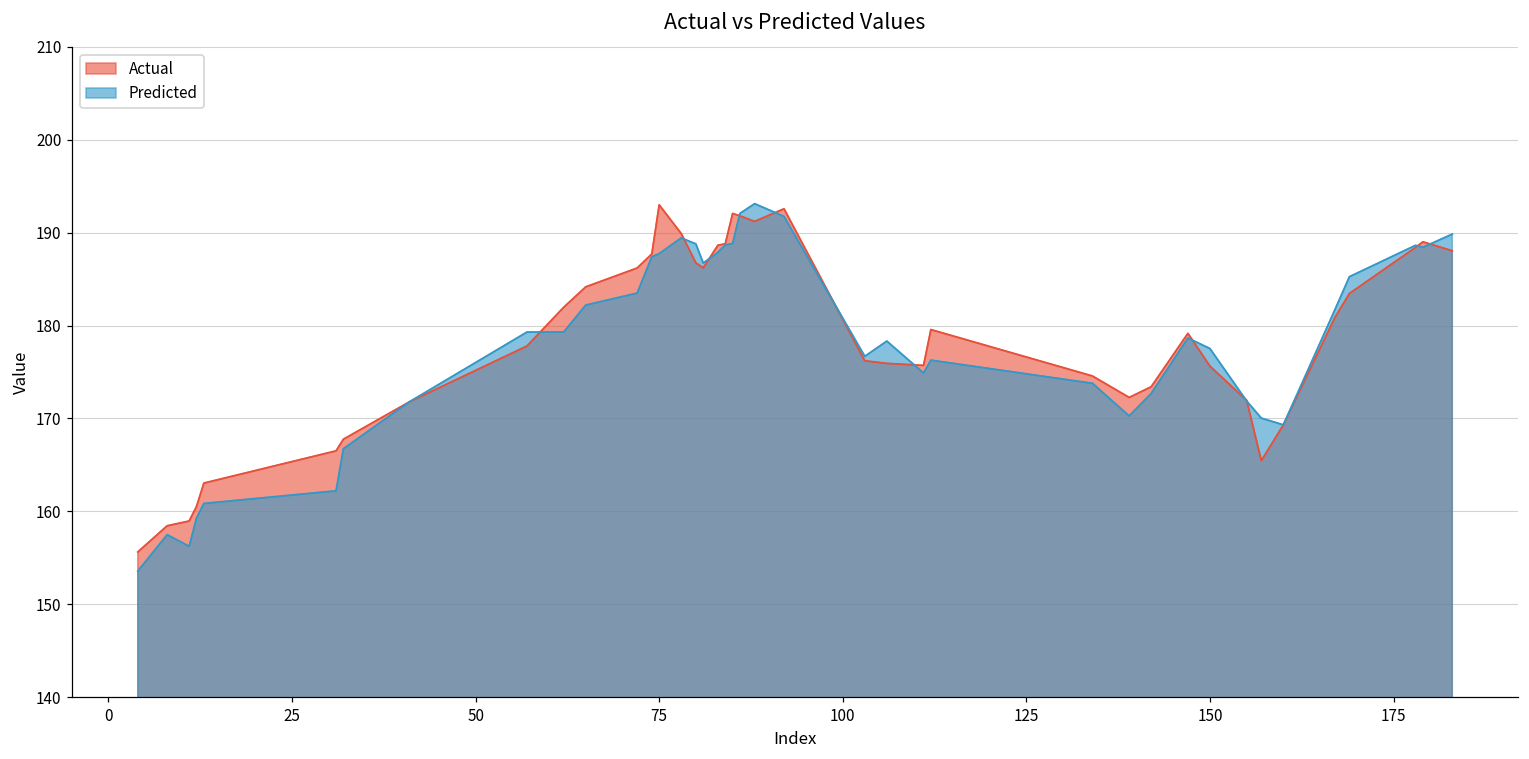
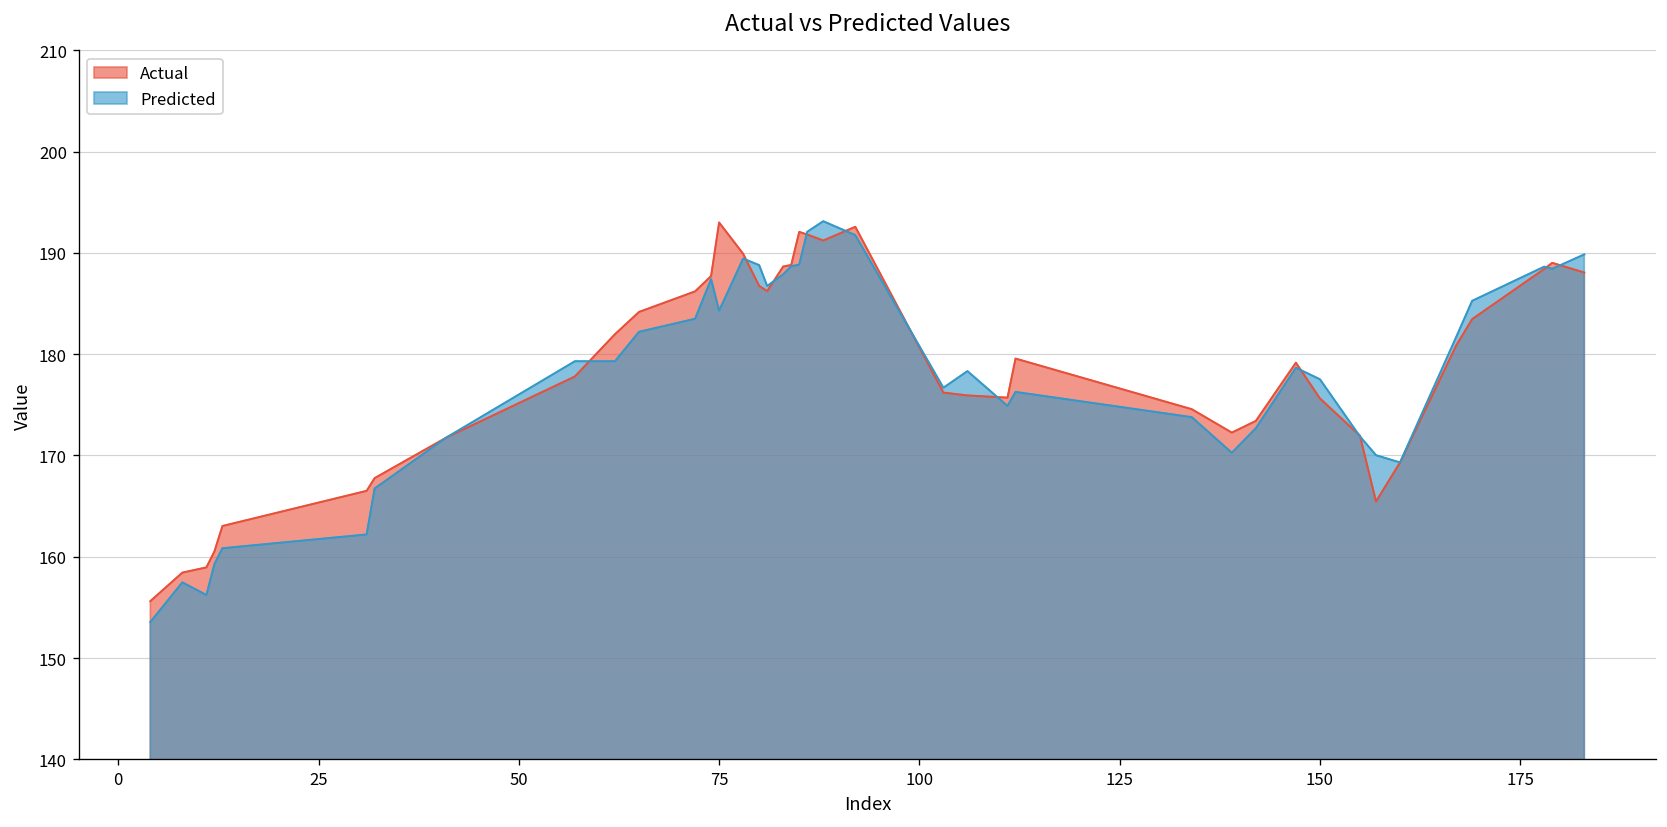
Predicted, 75: 188 -> 184
